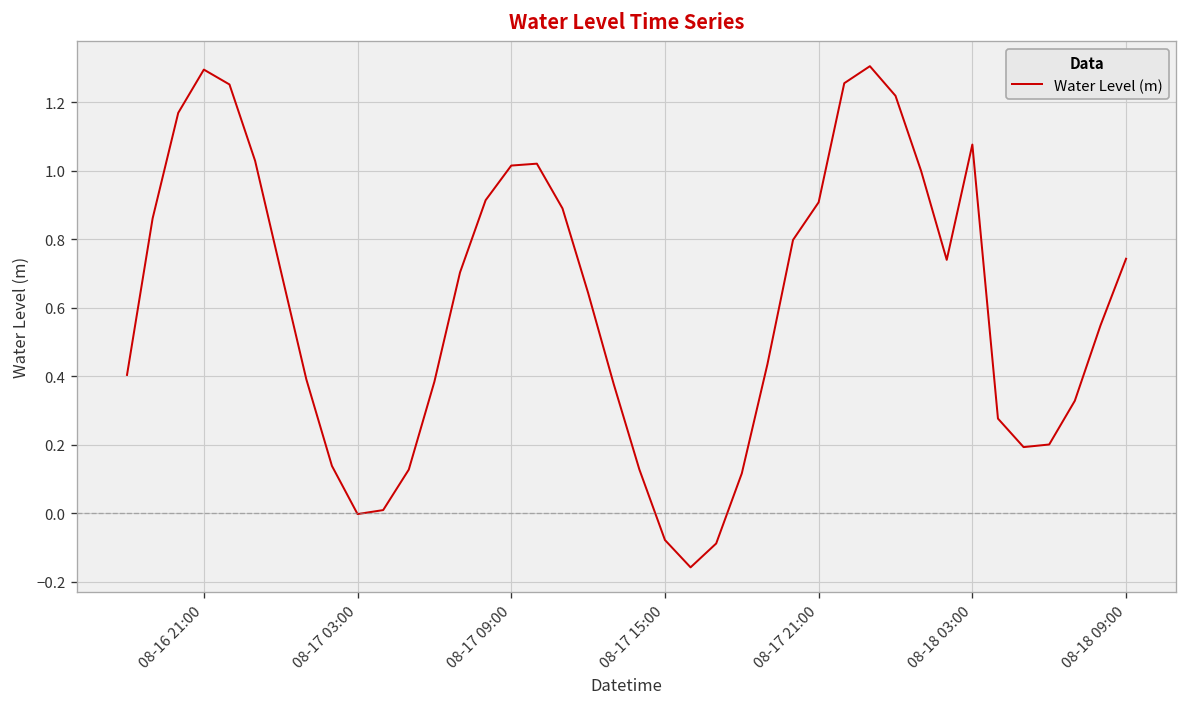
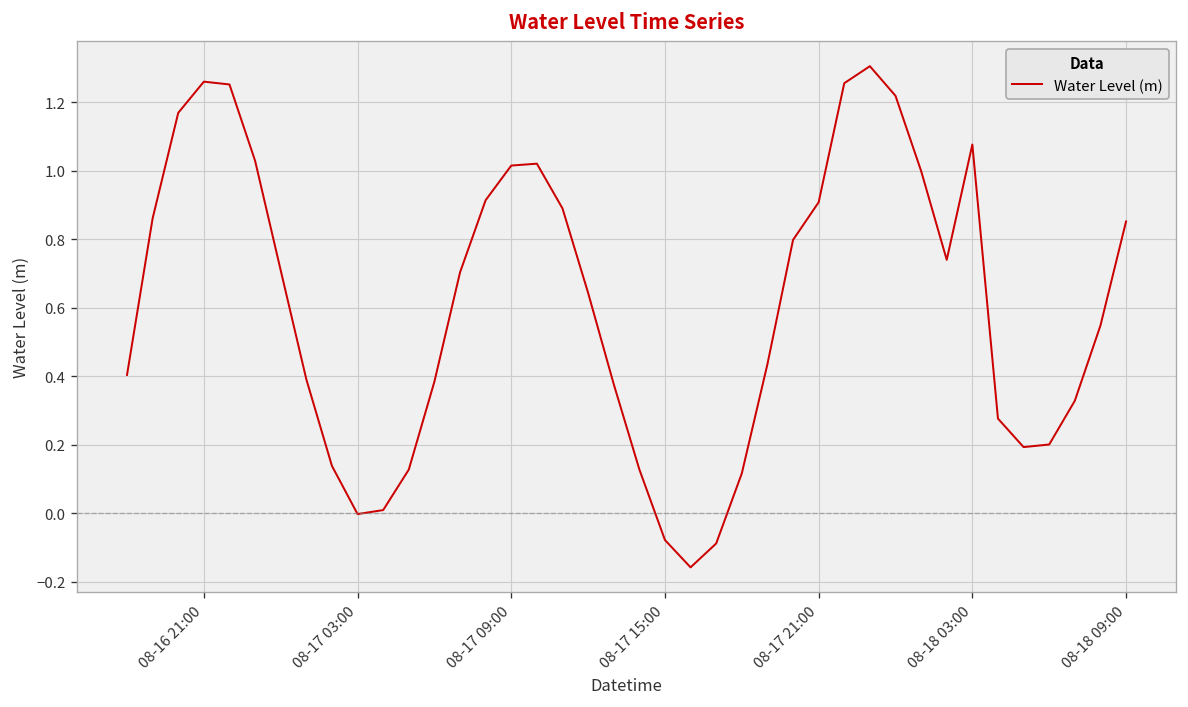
08-16 21:00: 1.30 -> 1.26
08-18 09:00: 0.74 -> 0.85
